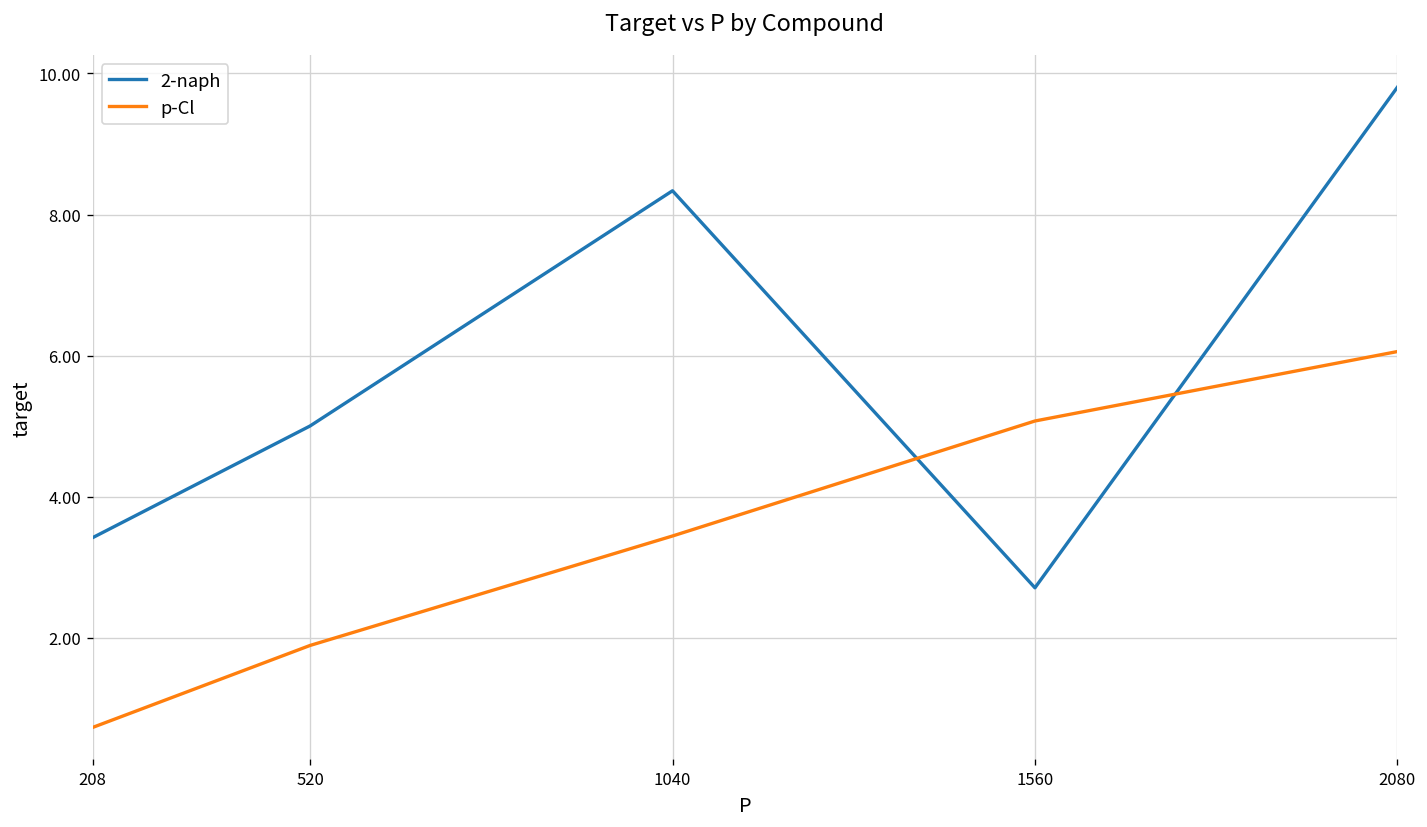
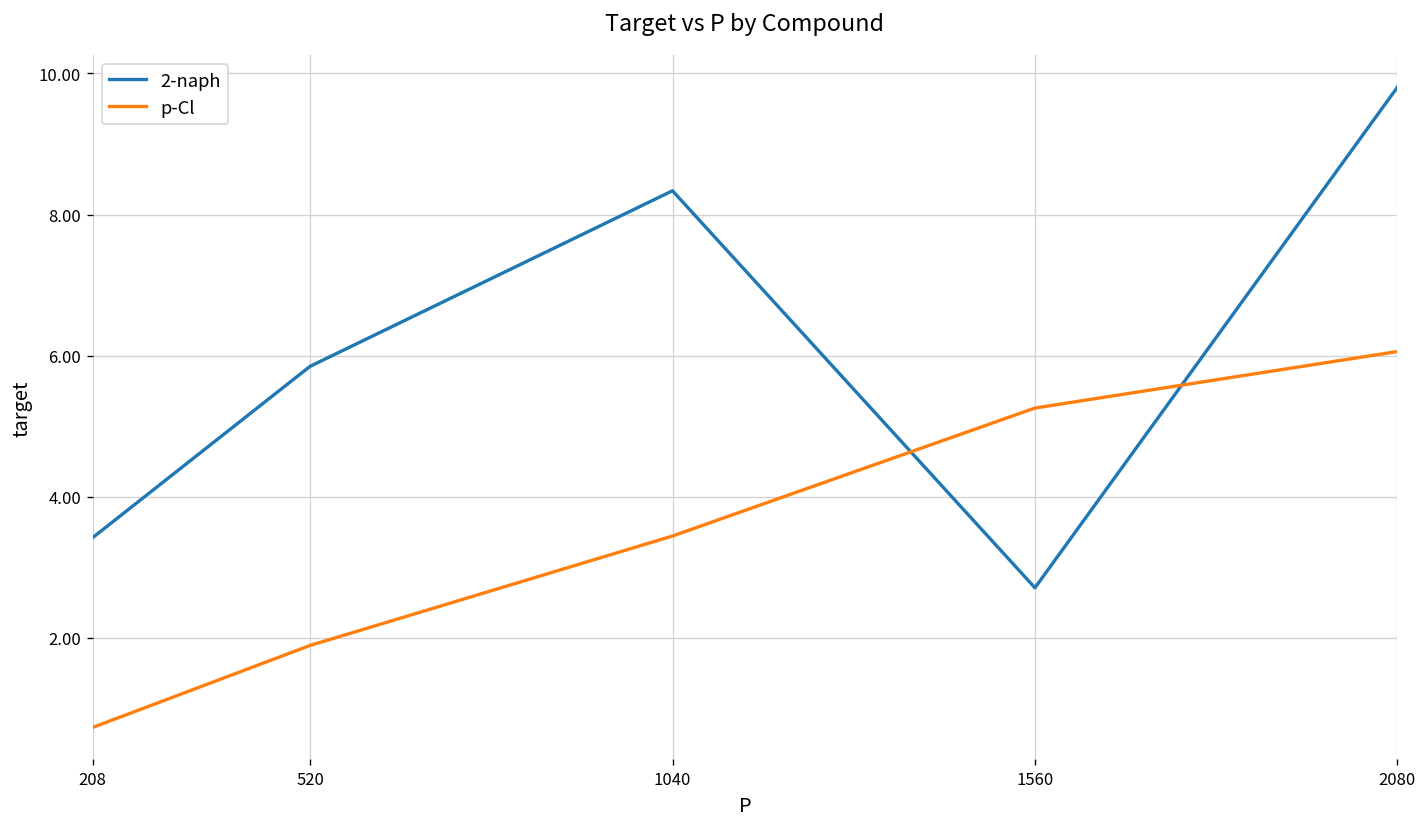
2-naph, 520: 5.0 -> 5.8
p-Cl, 1560: 5.1 -> 5.3
